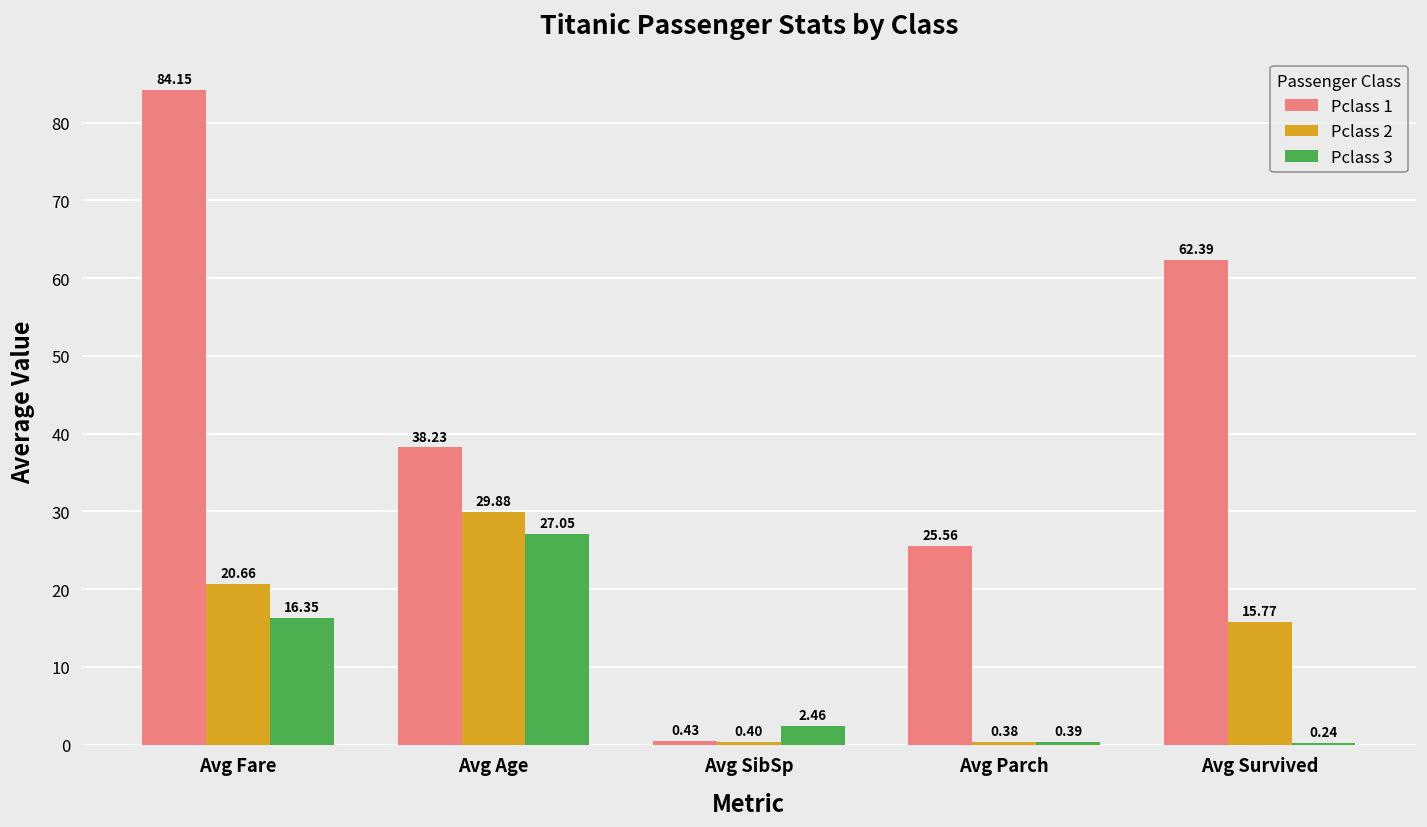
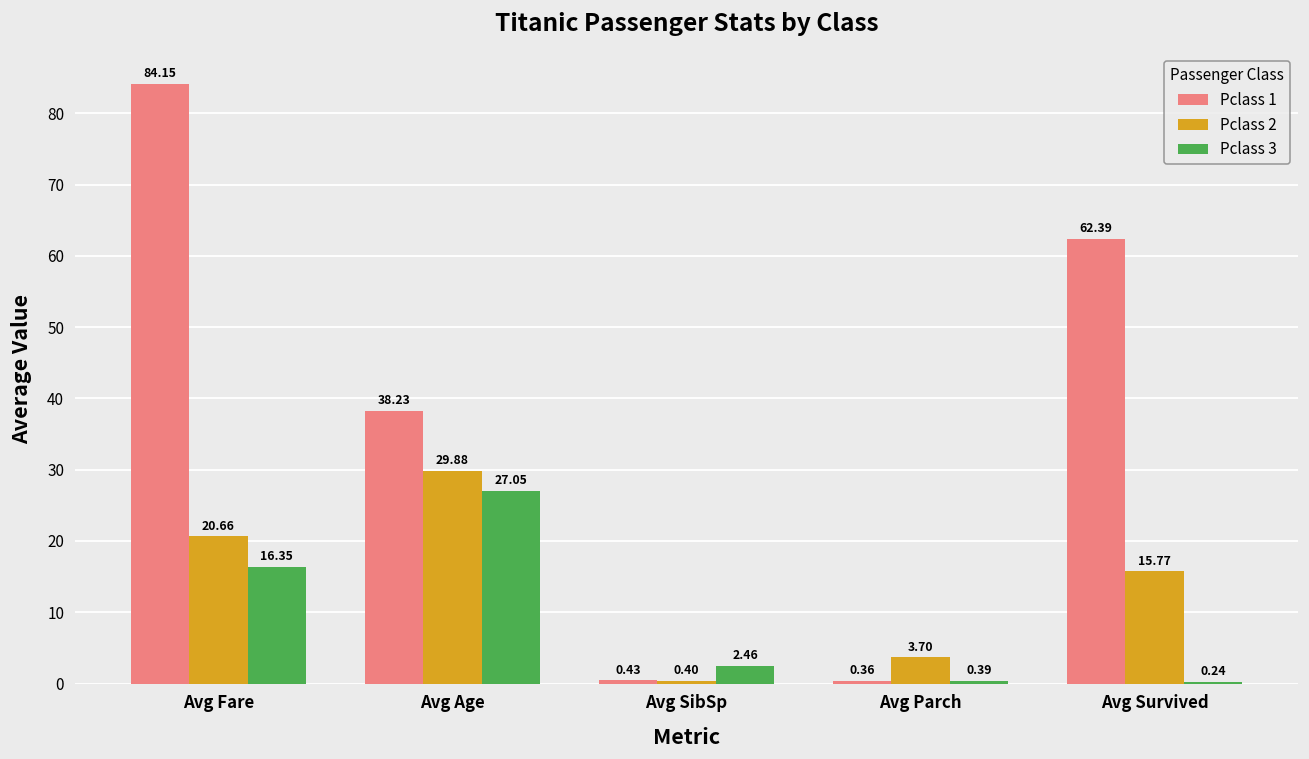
Pclass 1, Avg Parch: 25.56 -> 0.36
Pclass 2, Avg Parch: 0.38 -> 3.70
